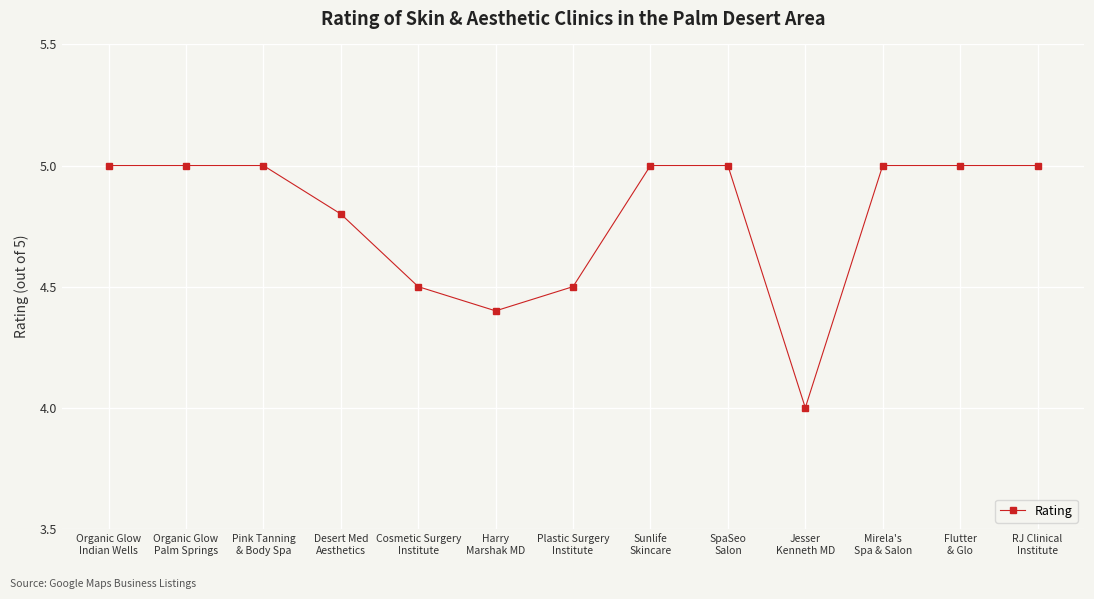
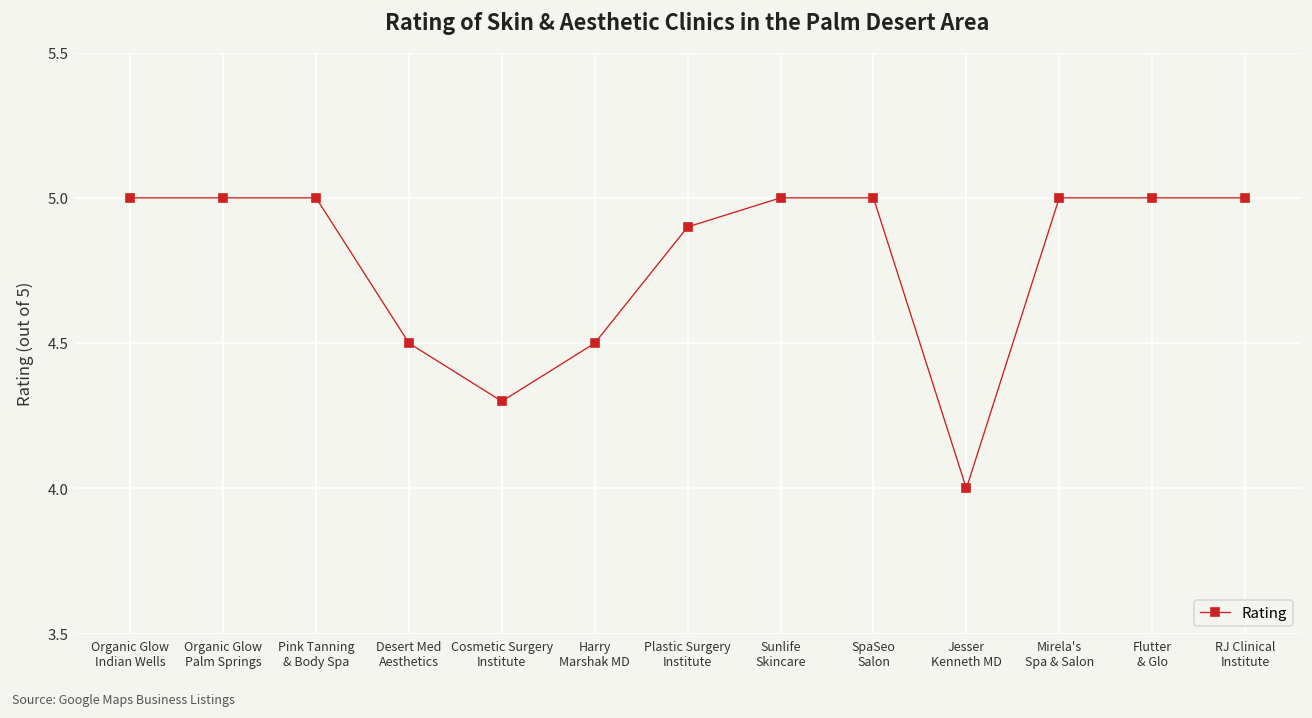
Desert Med Aesthetics: 4.8 -> 4.5
Cosmetic Surgery Institute: 4.5 -> 4.3
Harry Marshak MD: 4.4 -> 4.5
Plastic Surgery Institute: 4.5 -> 4.9
